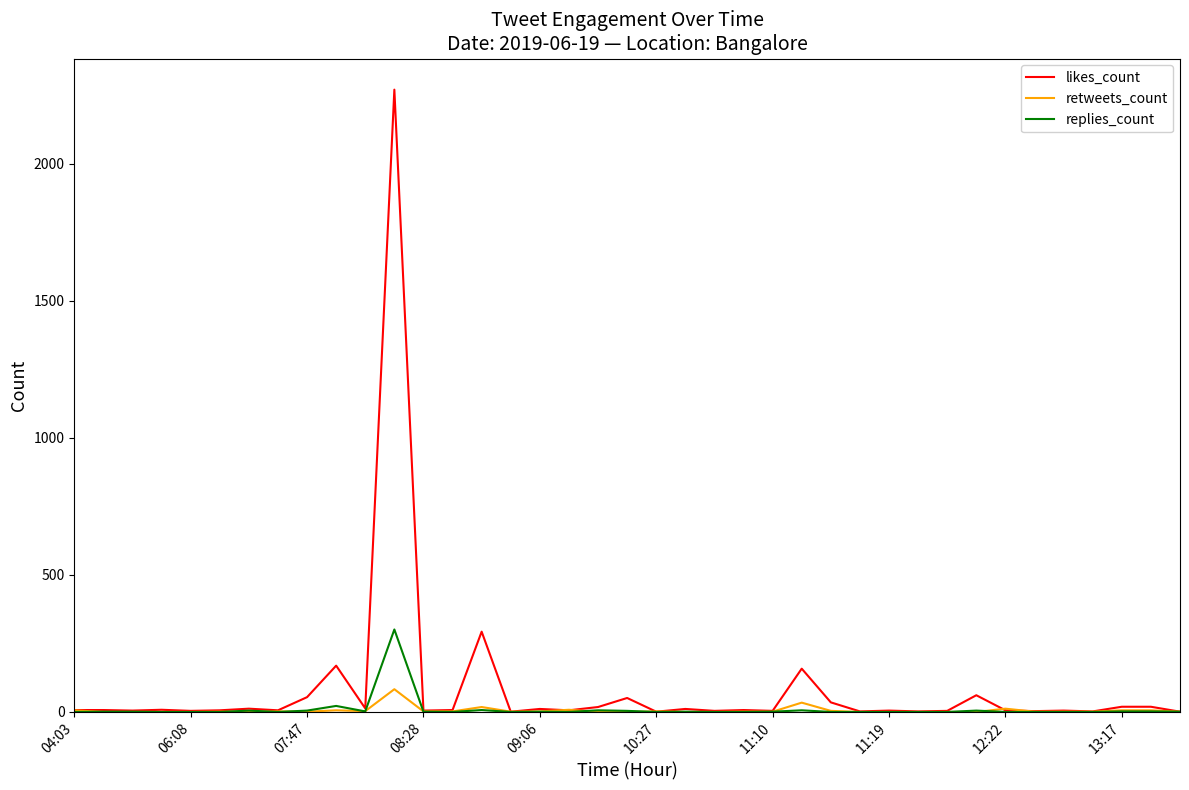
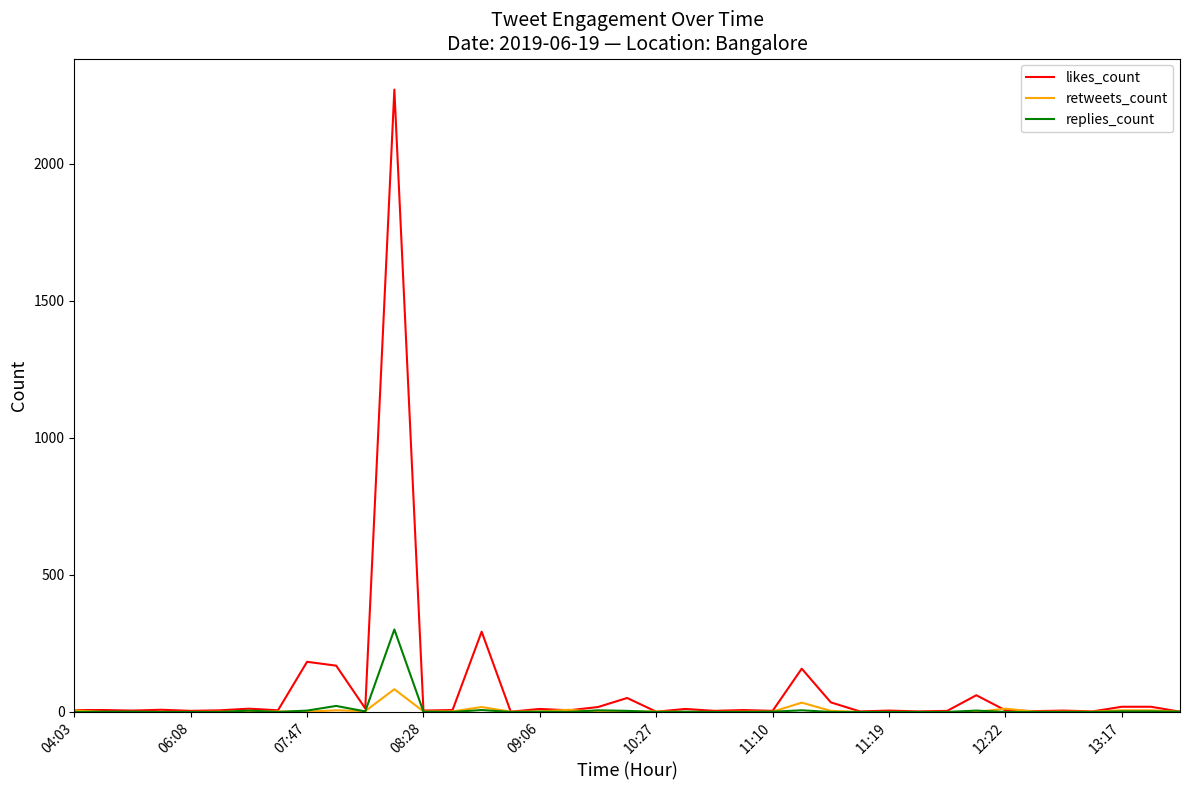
likes_count, 07:47: 50 -> 180
